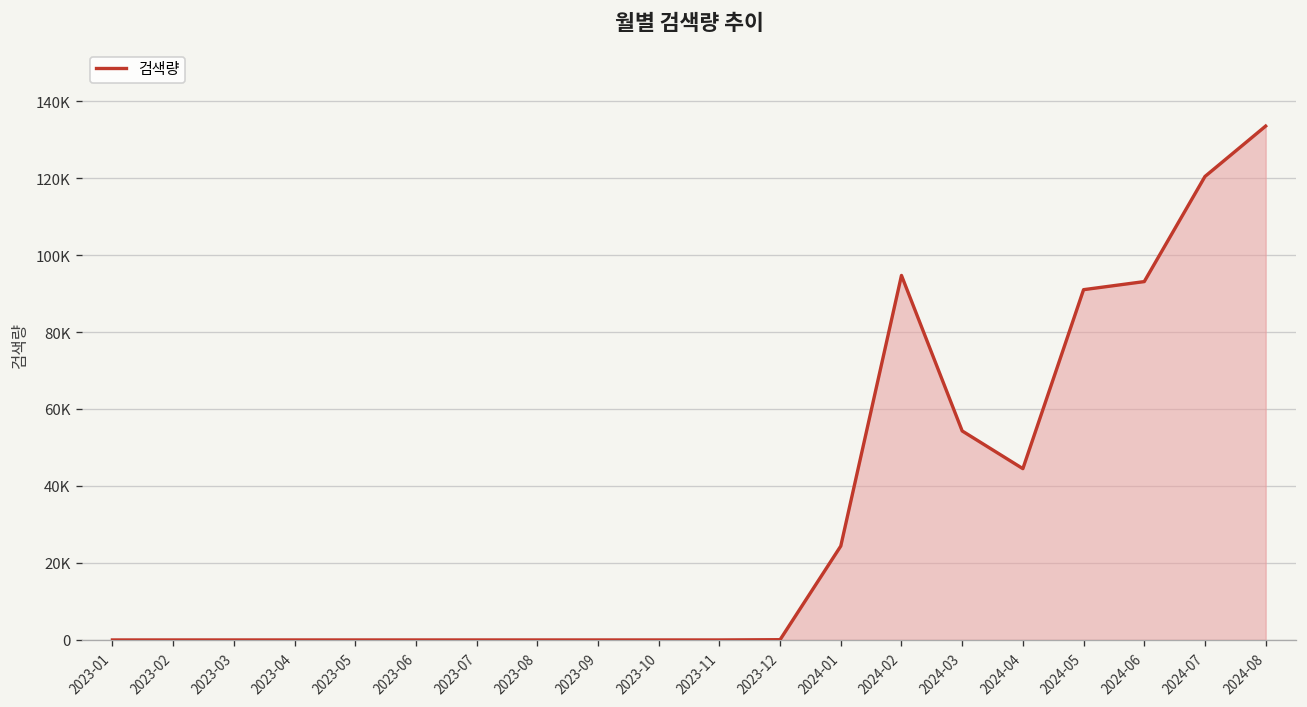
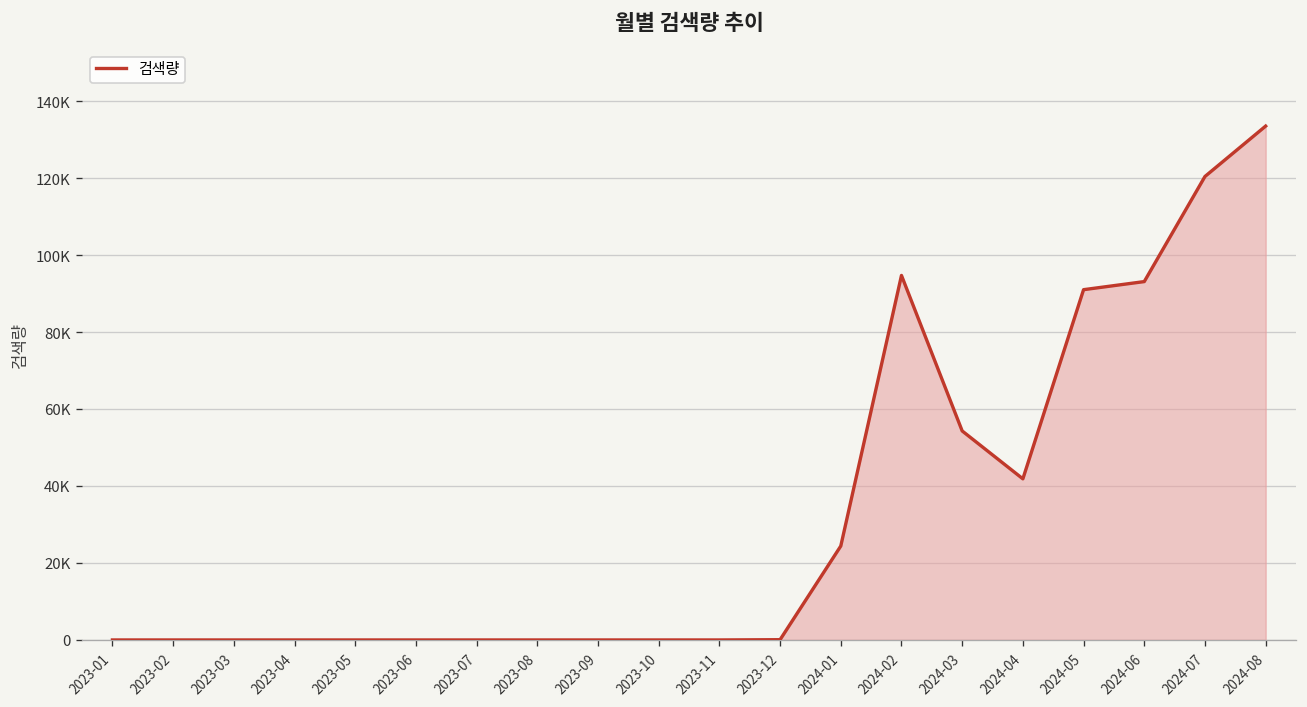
2024-04: 45000 -> 42000
